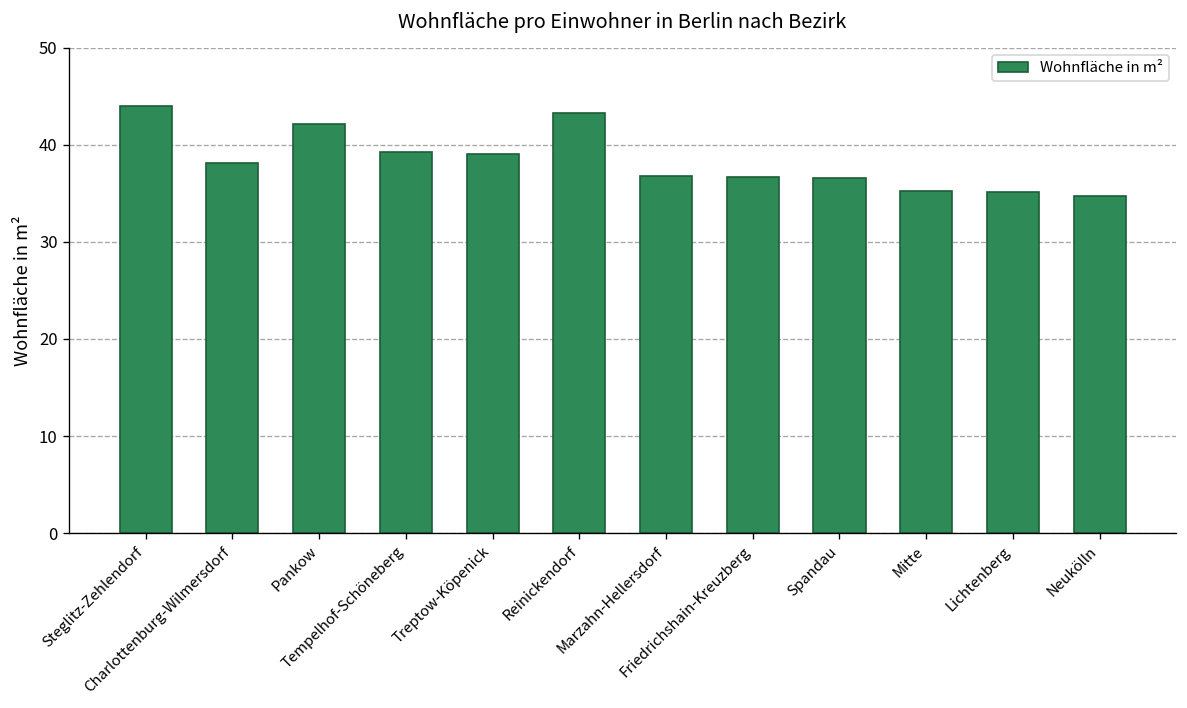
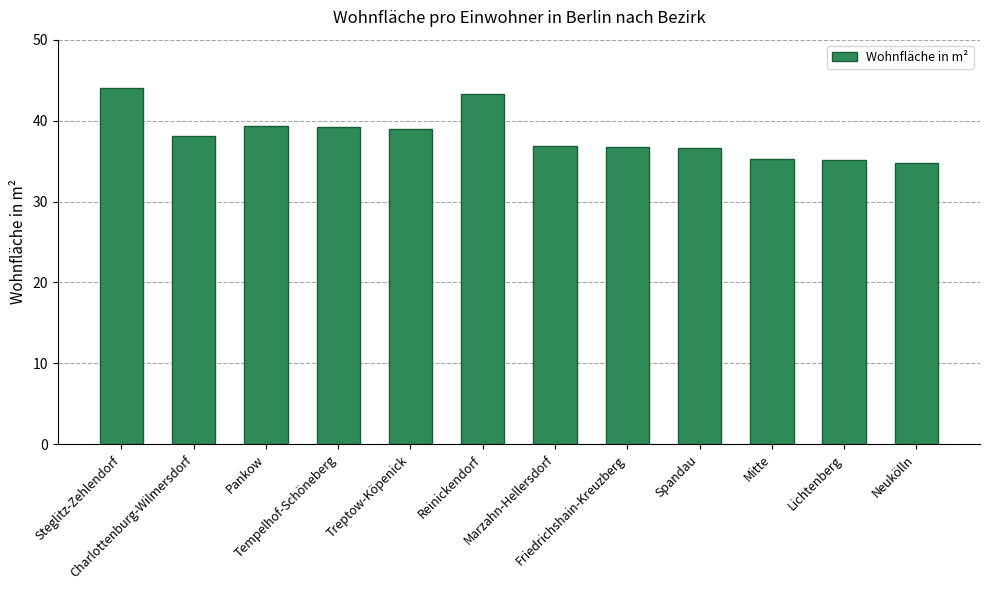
Pankow: 42 -> 39
